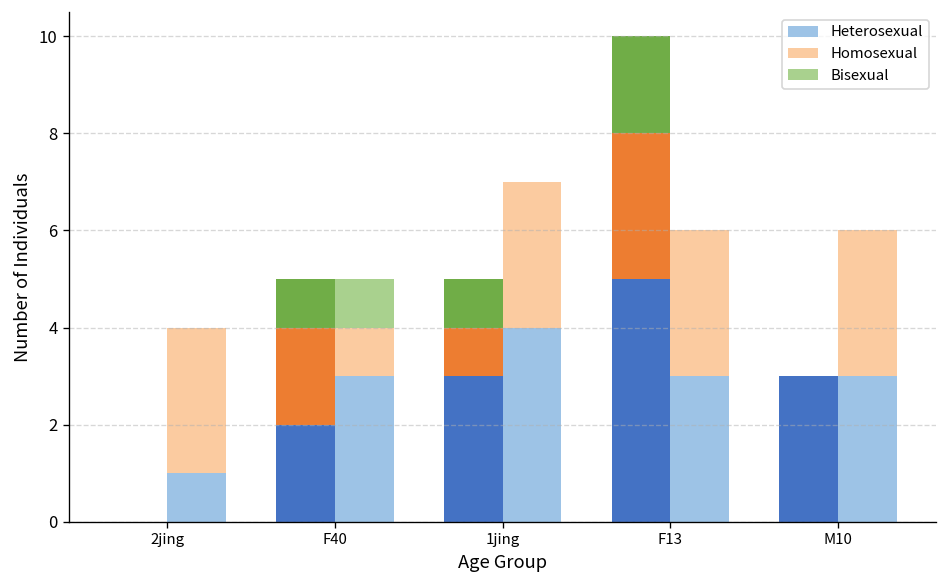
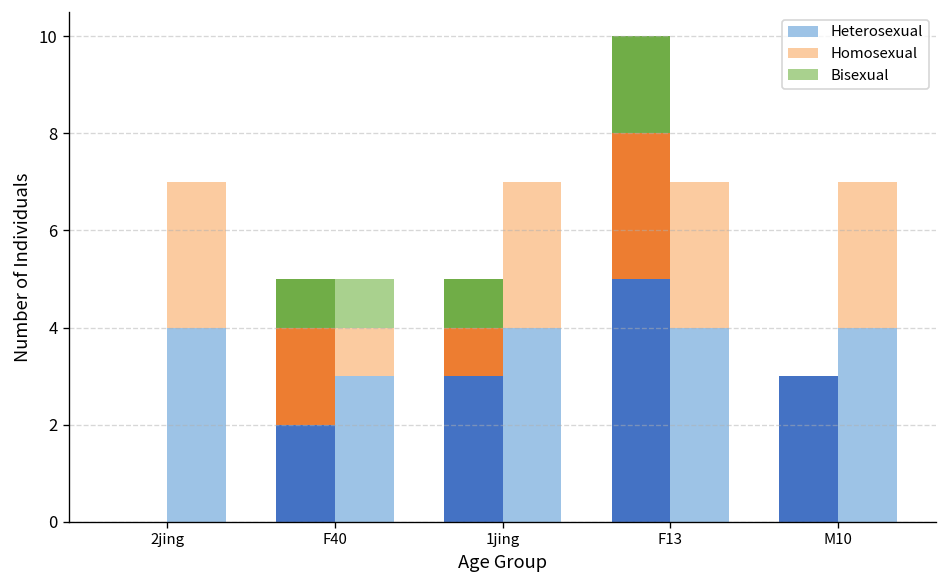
Heterosexual, 2jing: 1 -> 4
Heterosexual, F13: 3 -> 4
Heterosexual, M10: 3 -> 4
